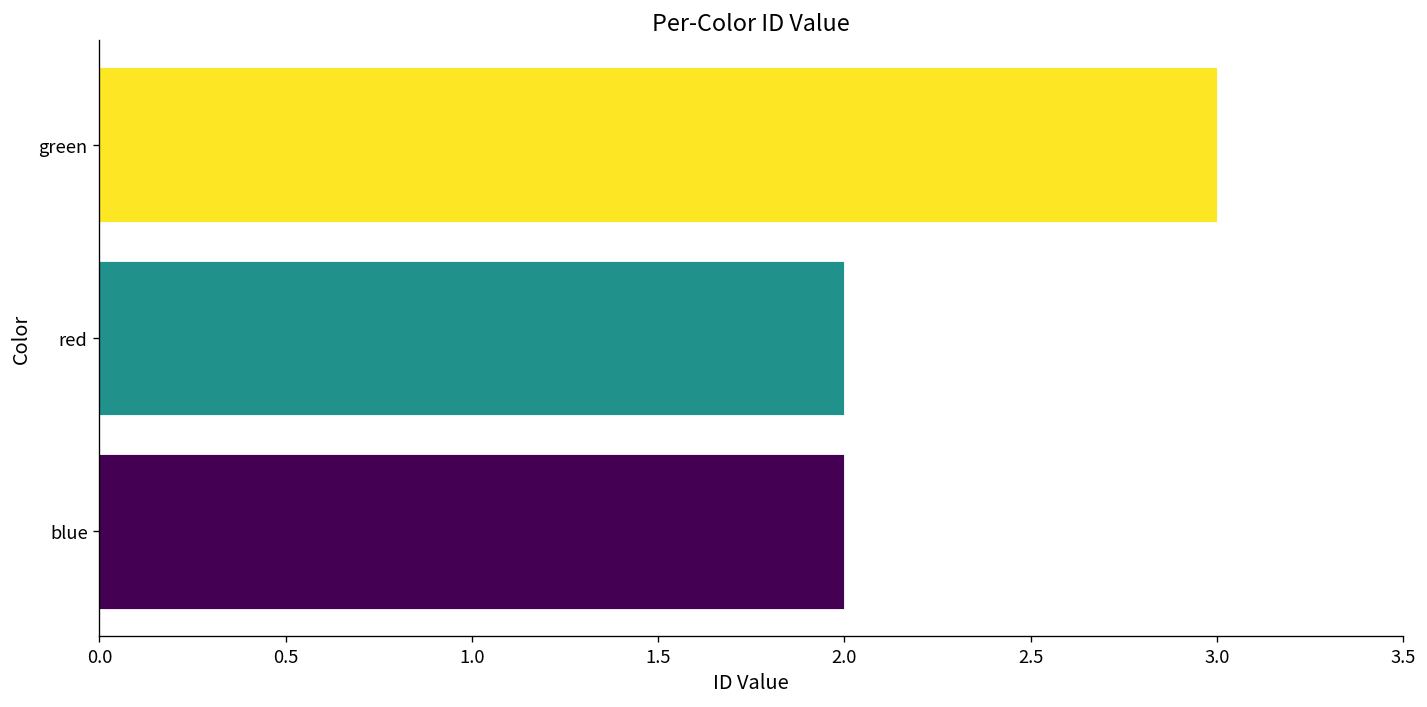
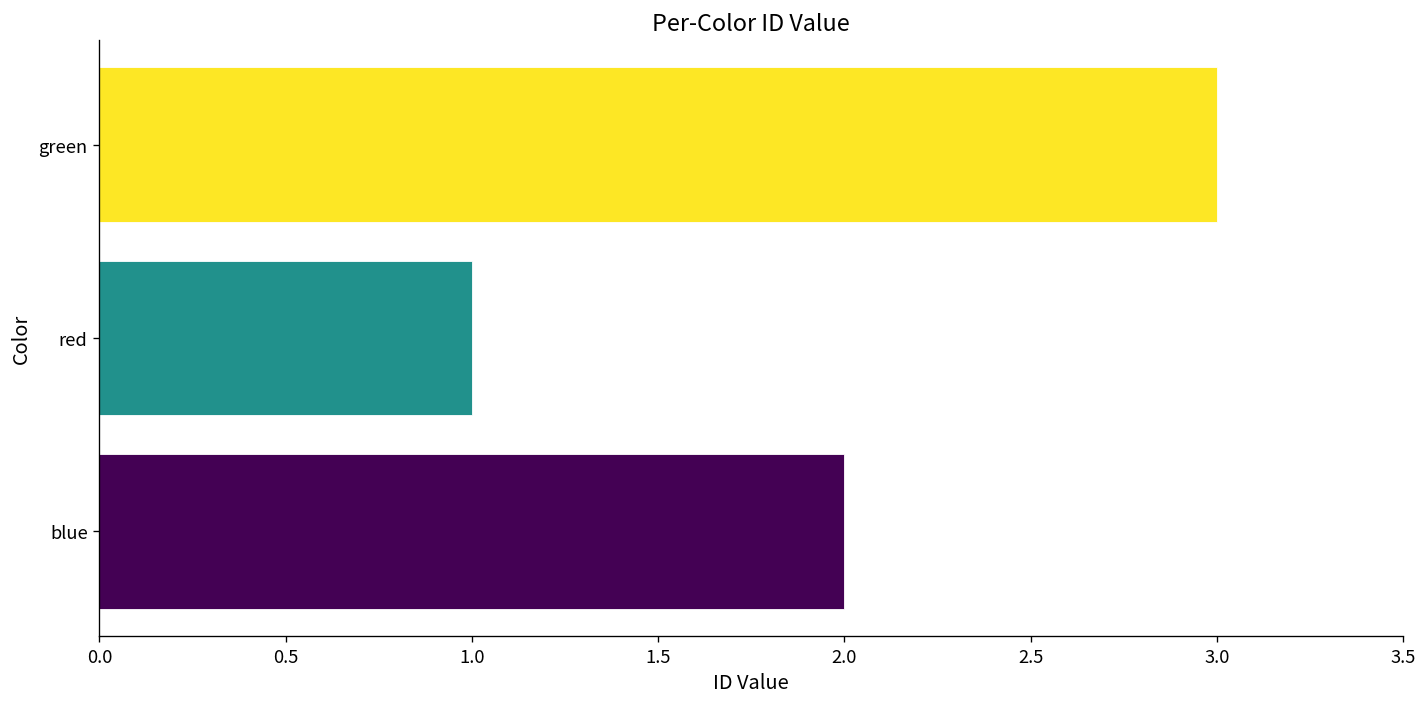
red: 2 -> 1
